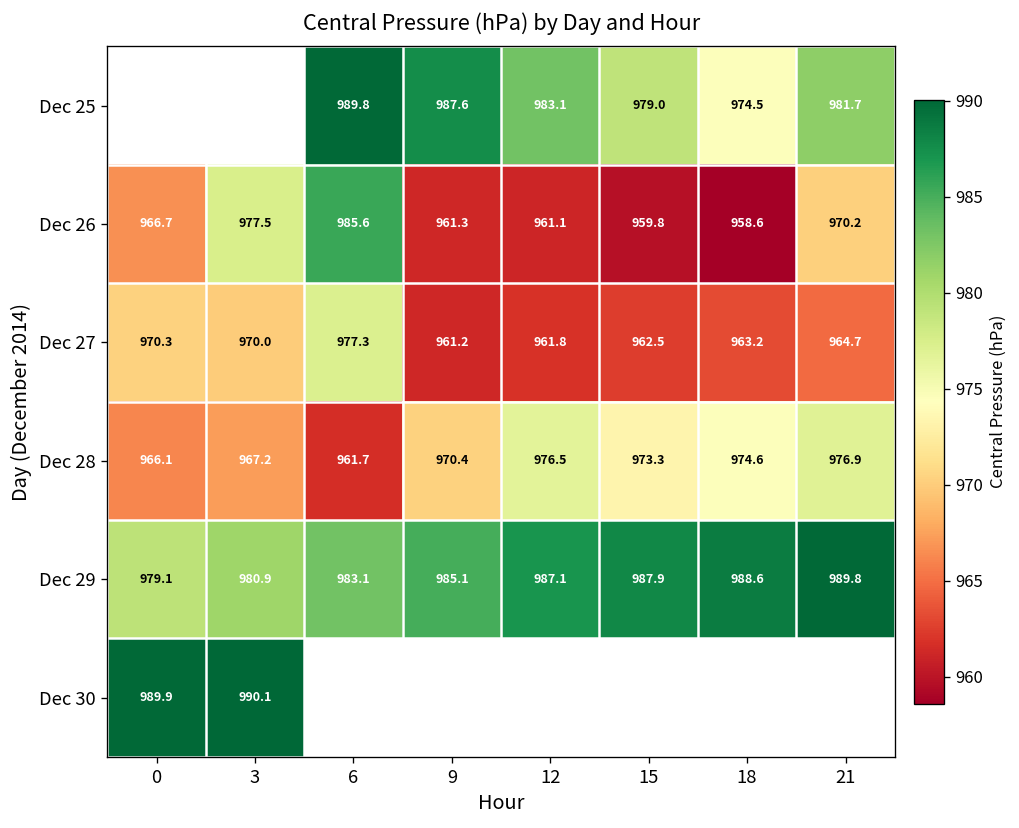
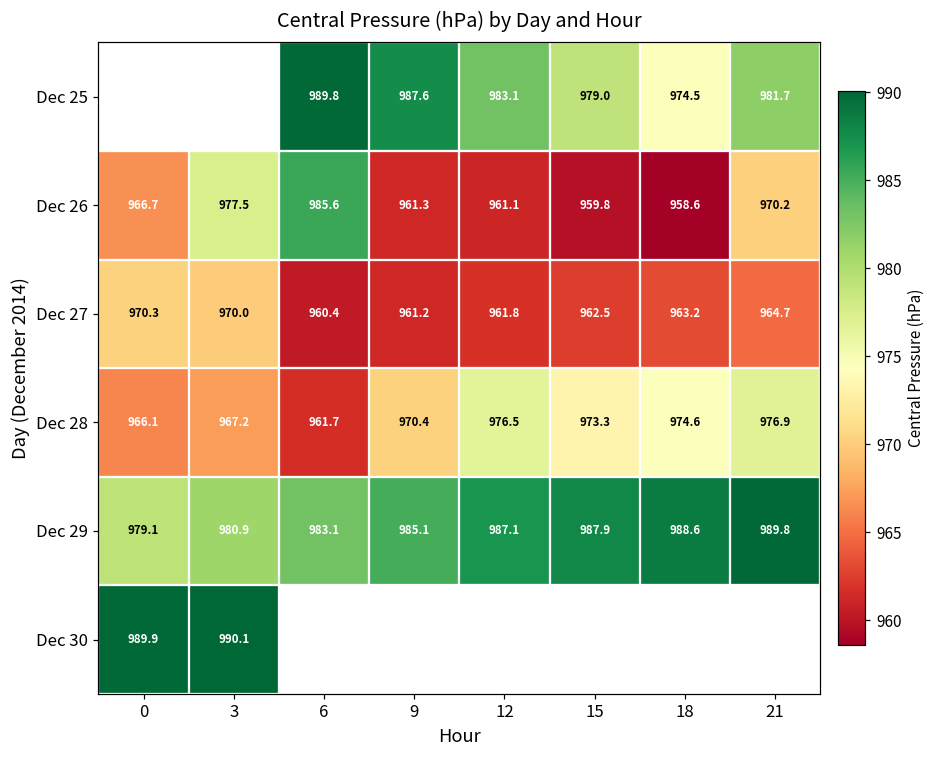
Dec 27, 6: 977.3 -> 960.4
